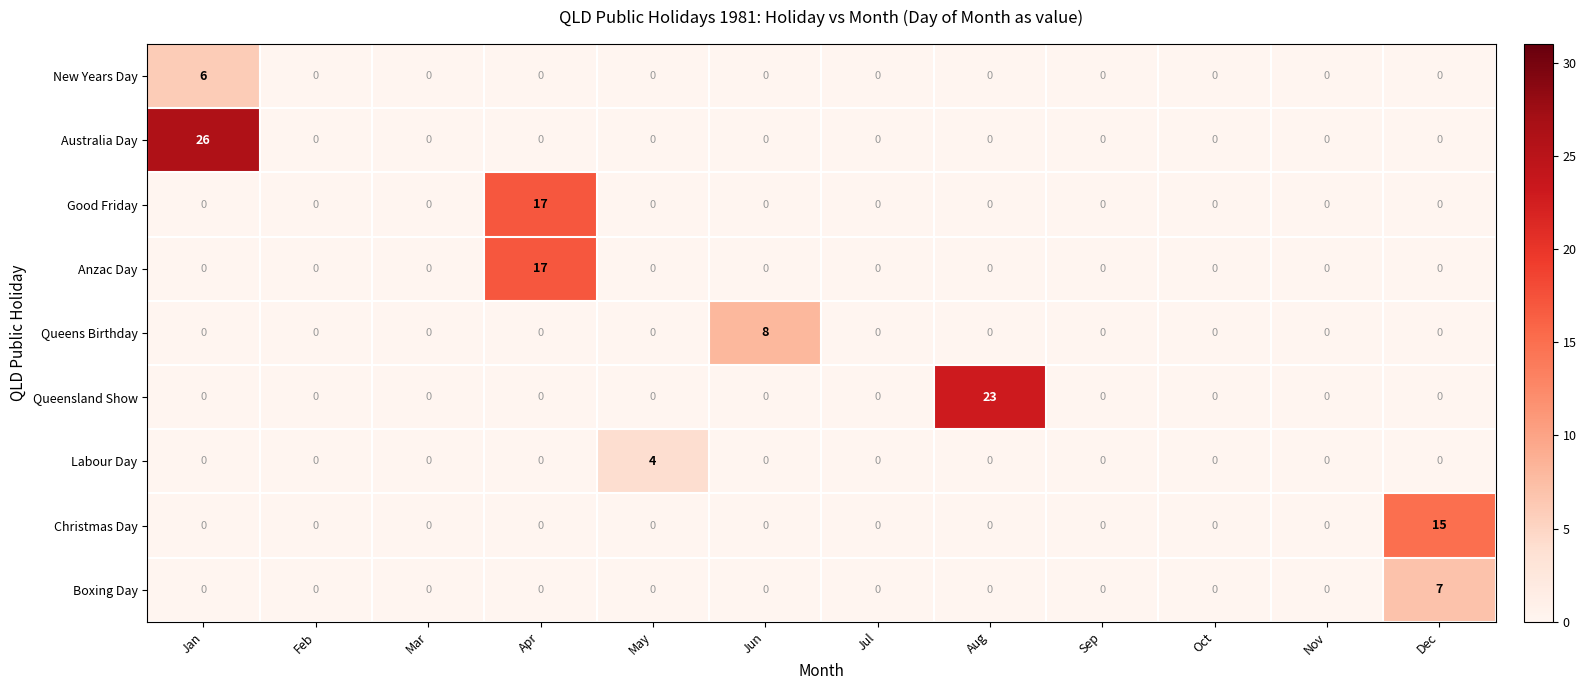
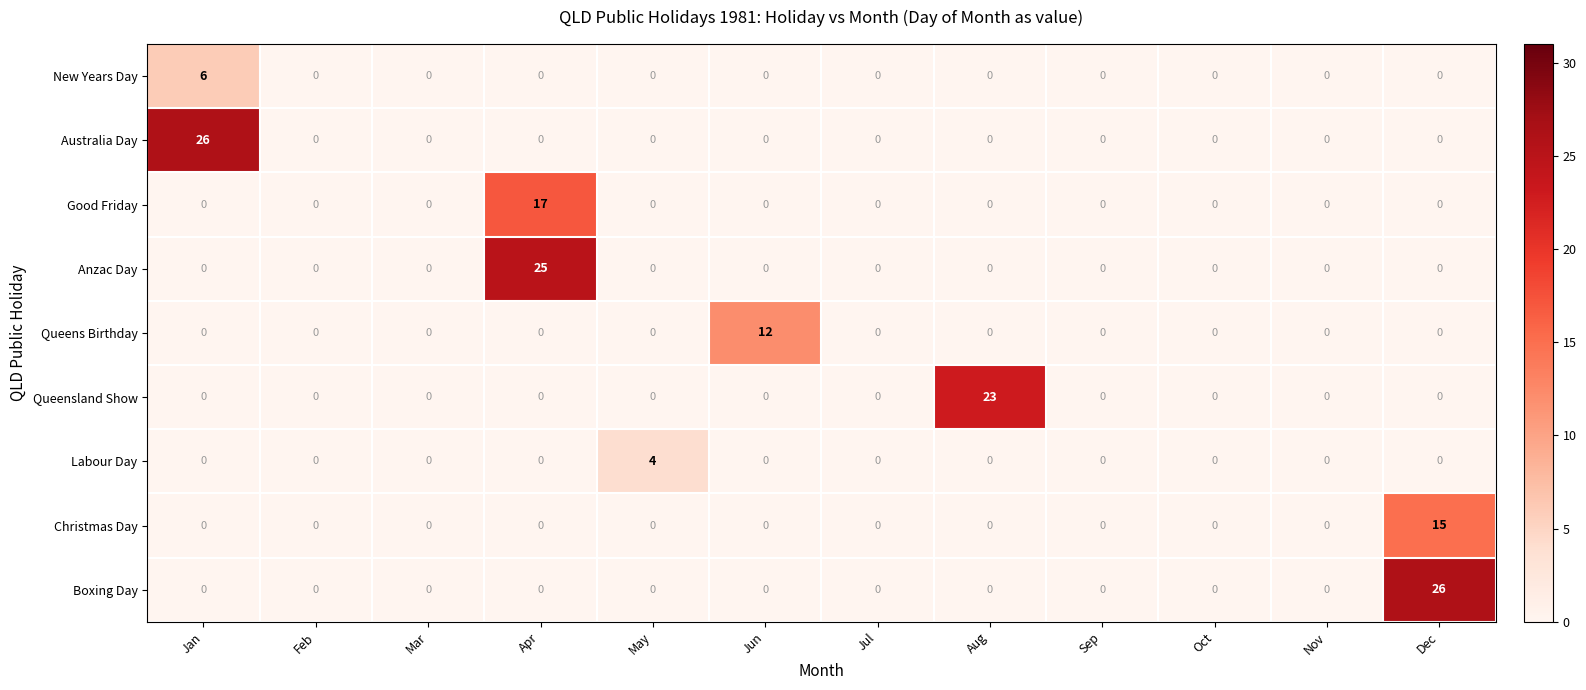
Anzac Day, Apr: 17 -> 25
Queens Birthday, Jun: 8 -> 12
Boxing Day, Dec: 7 -> 26
